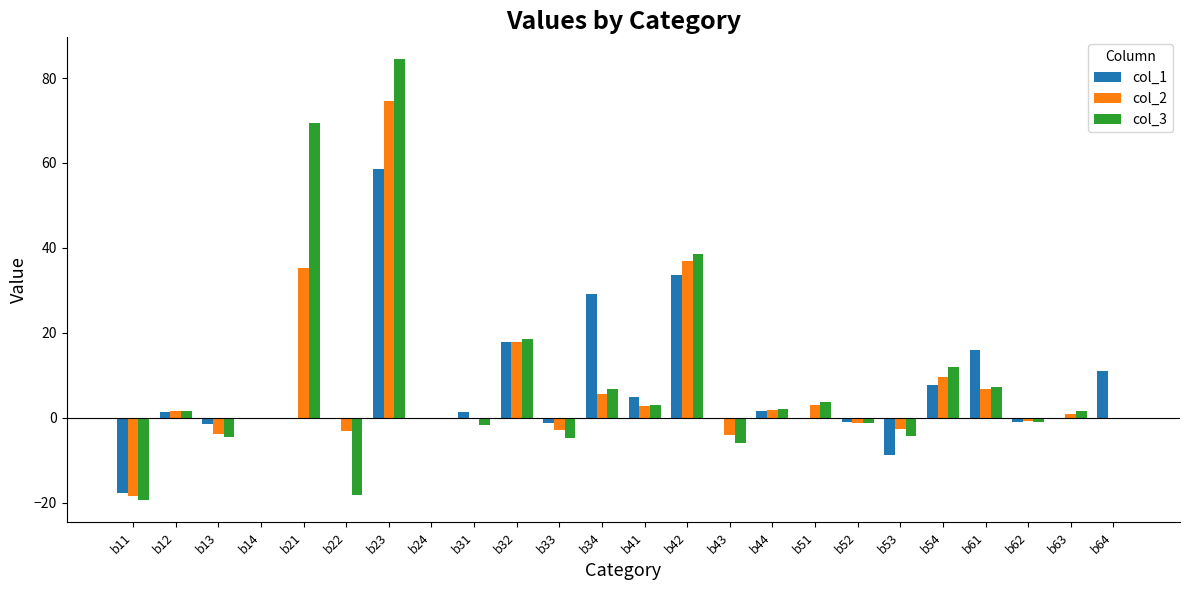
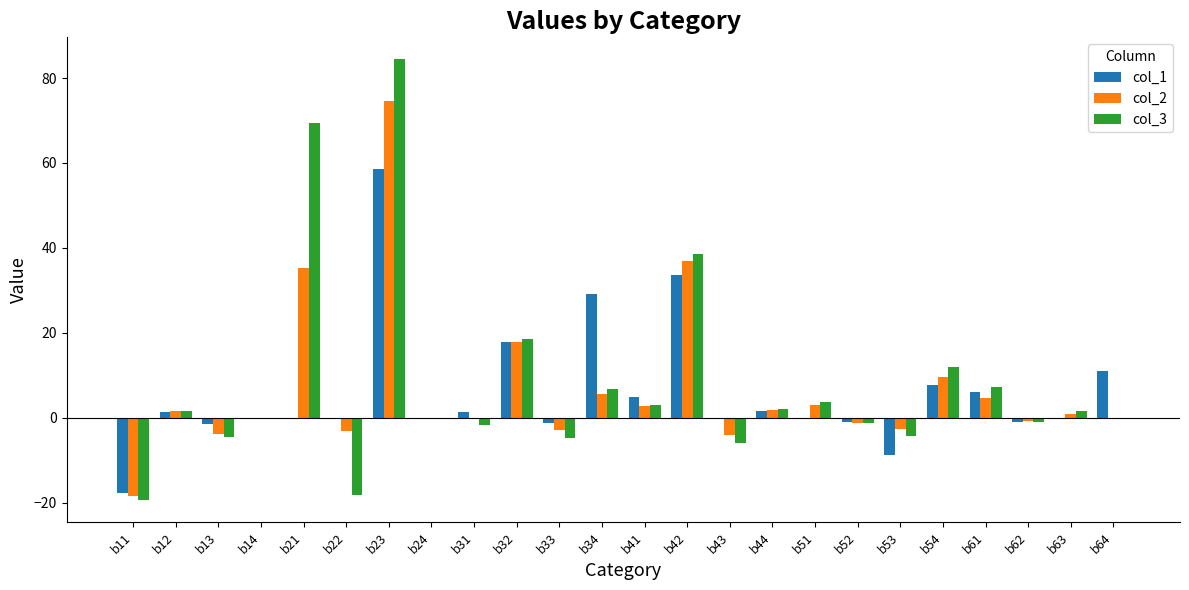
col_1, b61: 16 -> 6
col_2, b61: 7 -> 5
